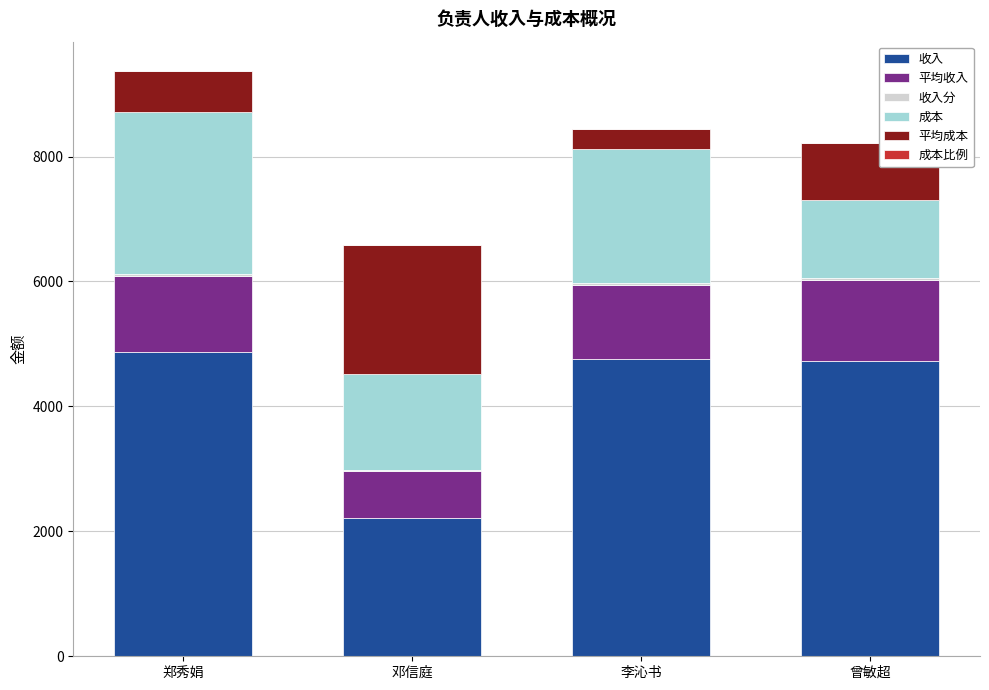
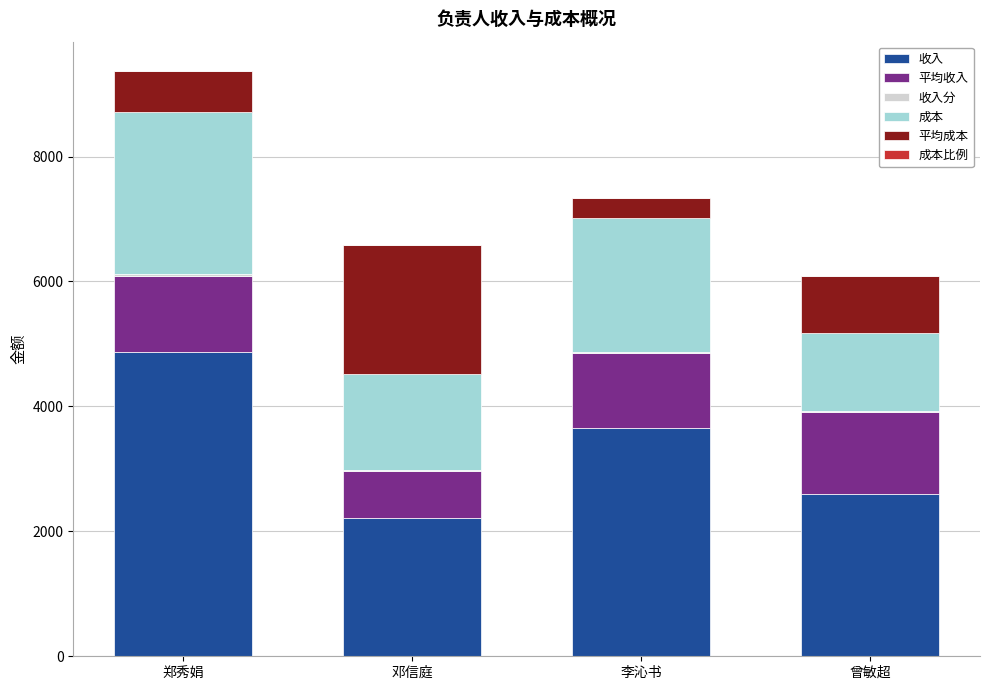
收入, 李沁书: 4800 -> 3700
收入, 曾敏超: 4700 -> 2600
